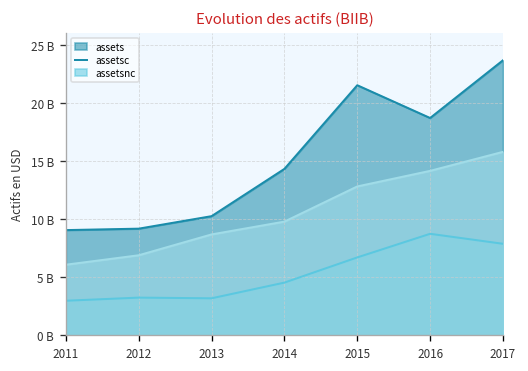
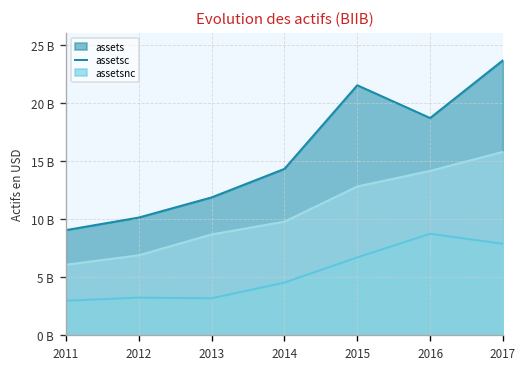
assets, 2012: 9000000000 -> 10000000000
assets, 2013: 10000000000 -> 12000000000
